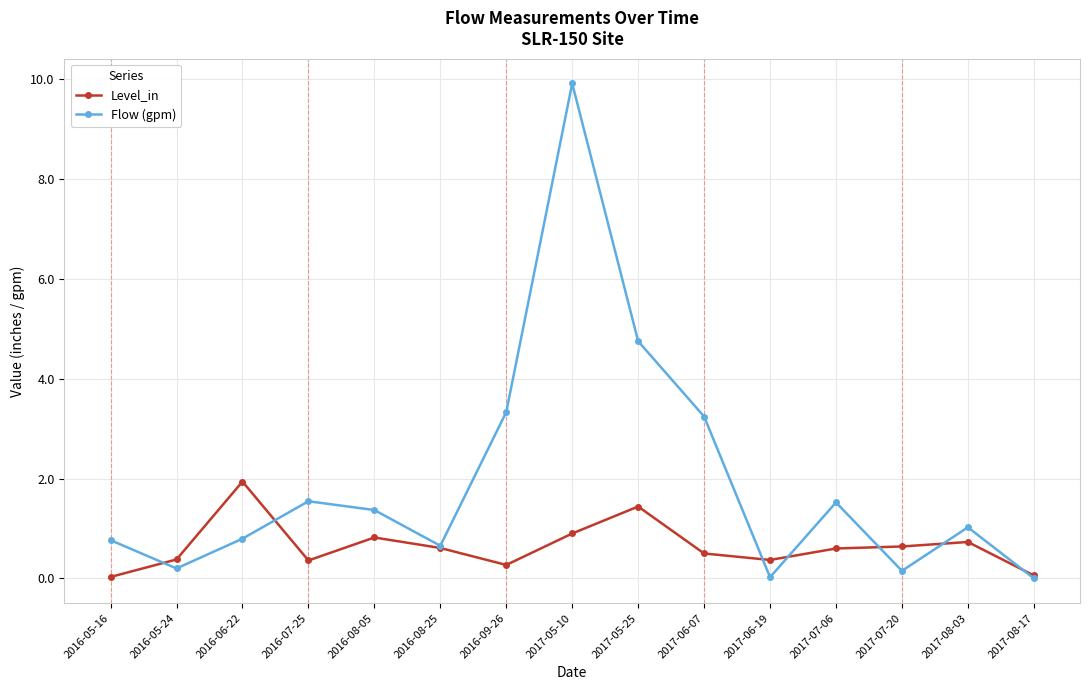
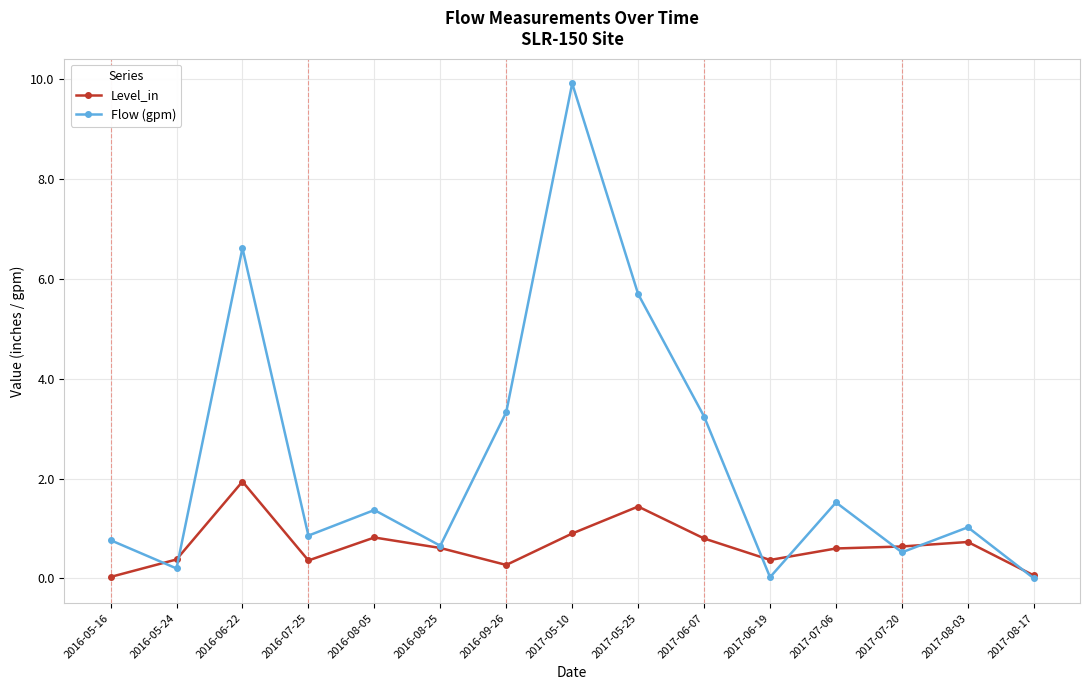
Flow (gpm), 2016-06-22: 0.8 -> 6.6
Flow (gpm), 2016-07-25: 1.5 -> 0.9
Flow (gpm), 2017-05-25: 4.8 -> 5.7
Level_in, 2017-06-07: 0.5 -> 0.8
Flow (gpm), 2017-07-20: 0.2 -> 0.5
